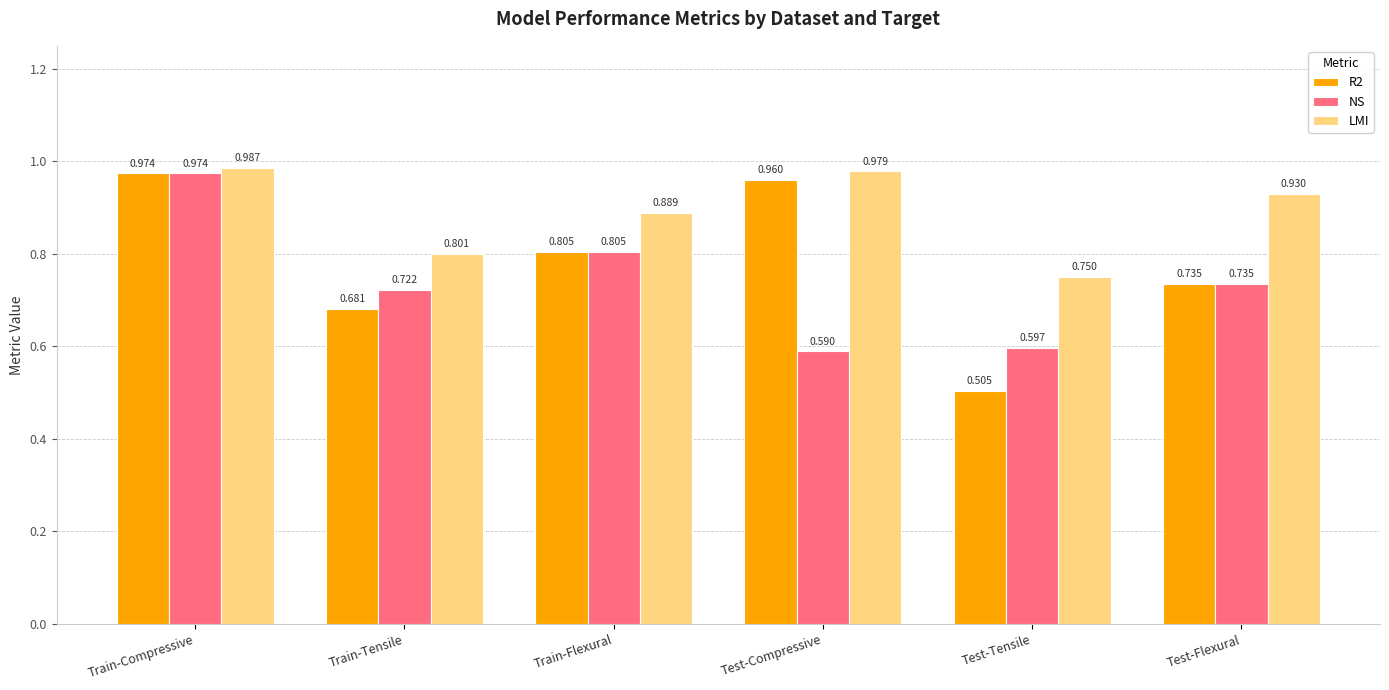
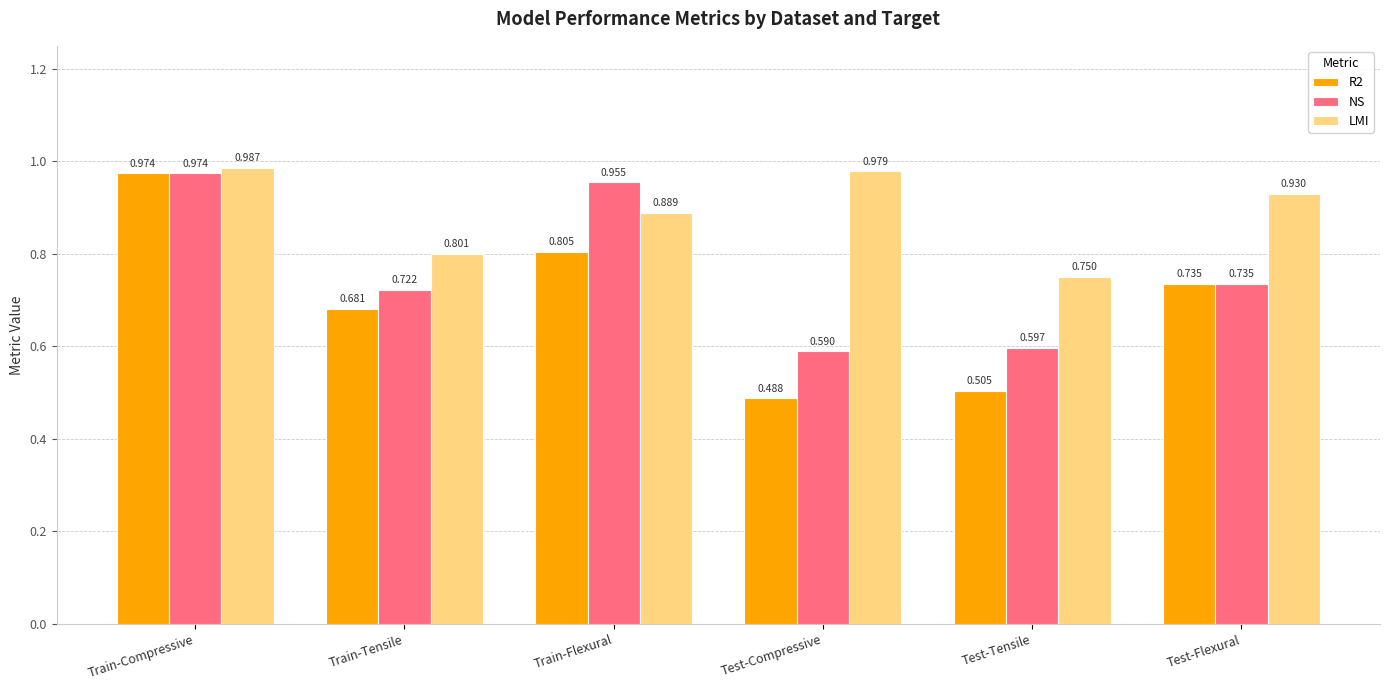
NS, Train-Flexural: 0.805 -> 0.955
R2, Test-Compressive: 0.960 -> 0.488
